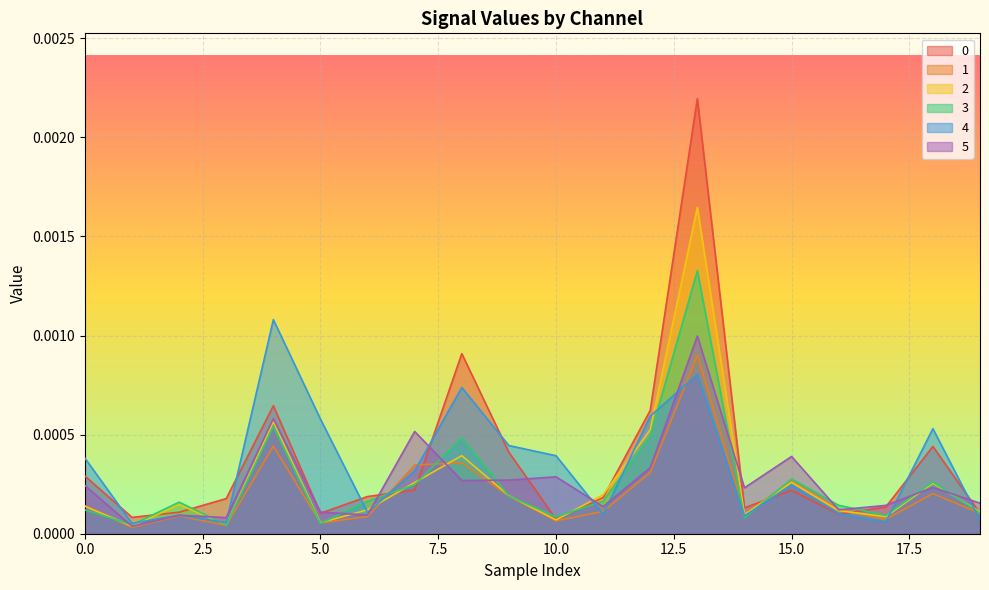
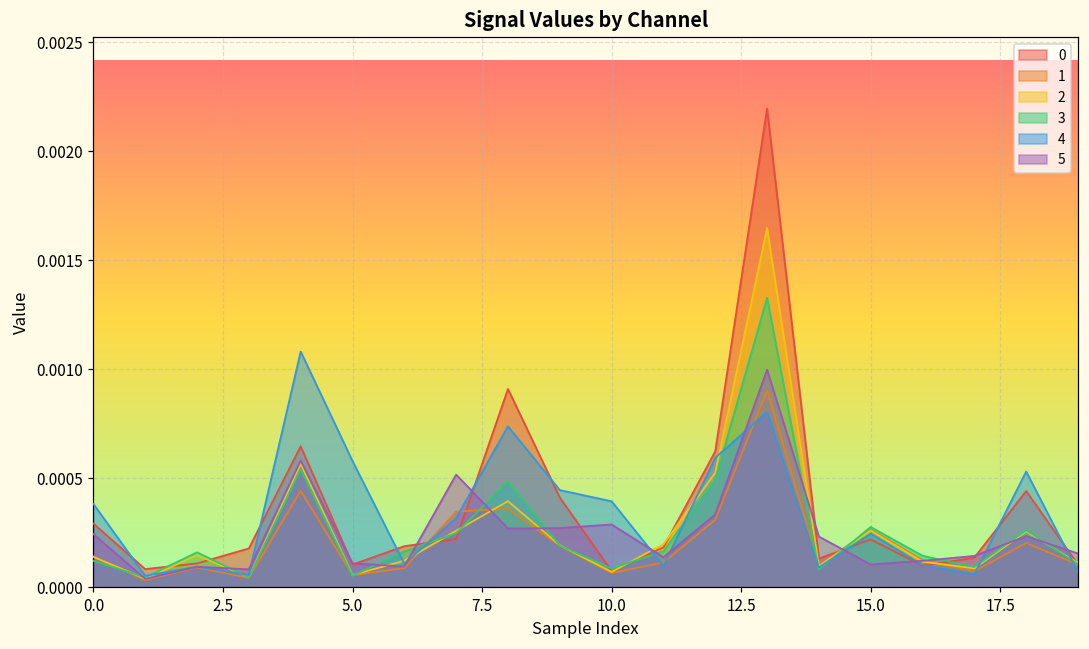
5, 15.0: 0.00039 -> 0.00010
